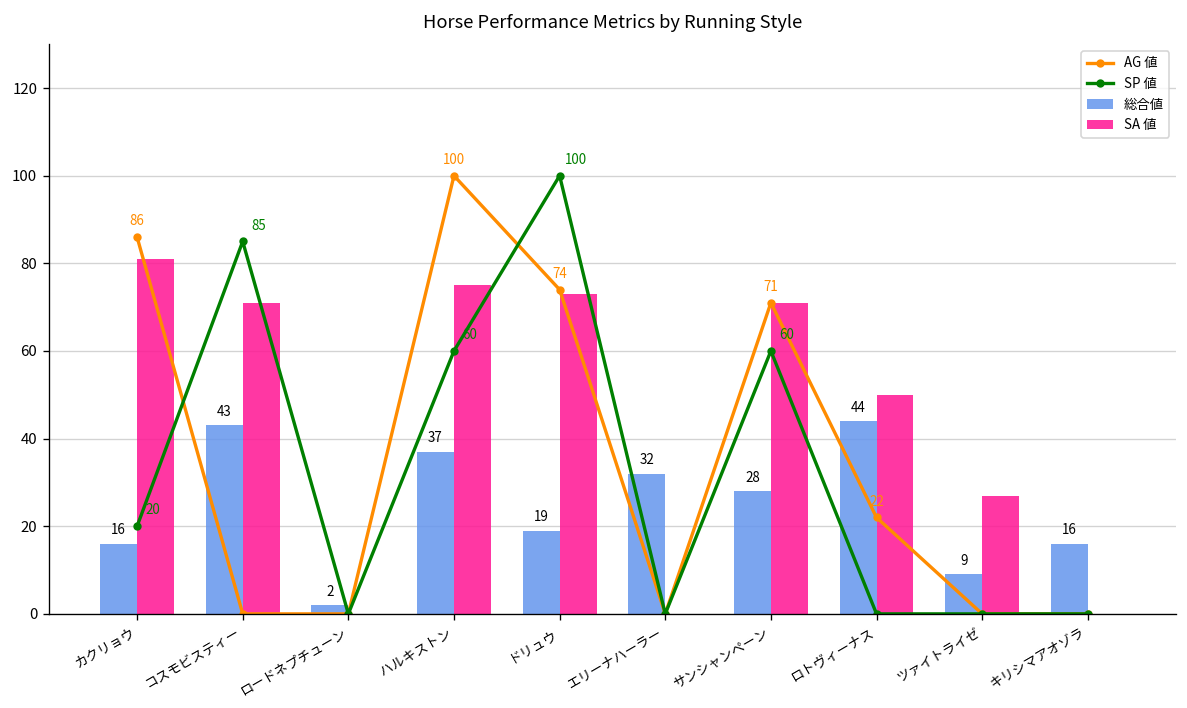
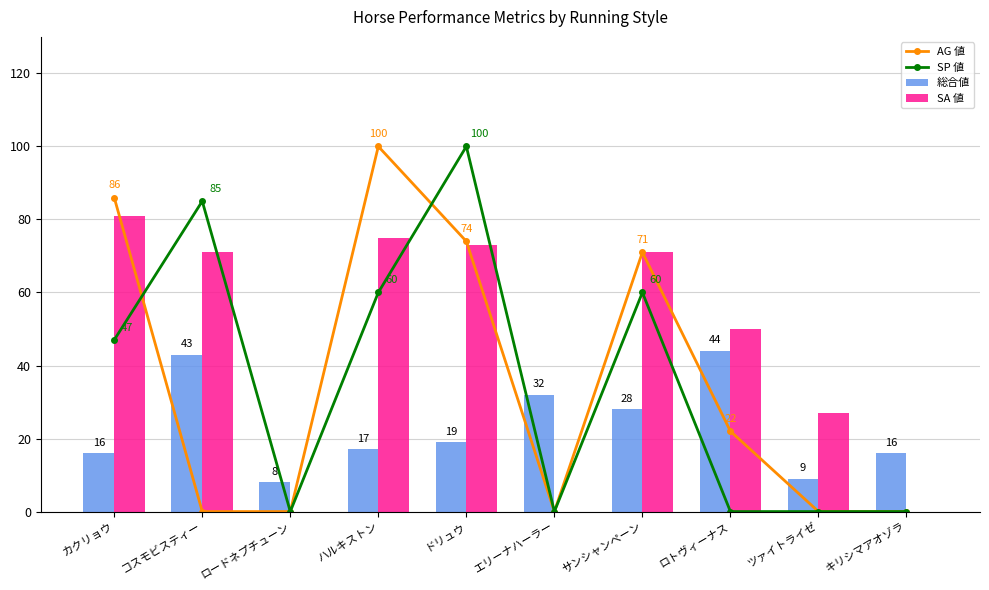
SP 値, カクリョウ: 20 -> 47
総合値, ロードネプチューン: 2 -> 8
総合値, ハルキストン: 37 -> 17
